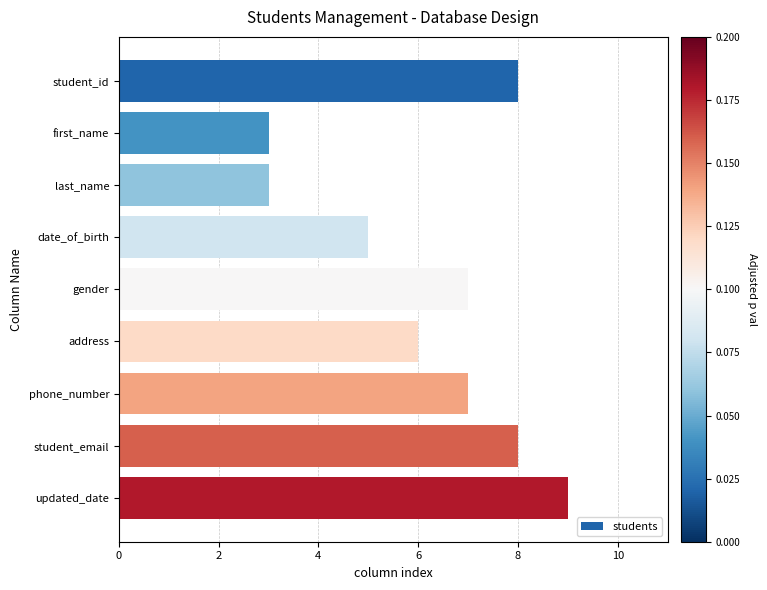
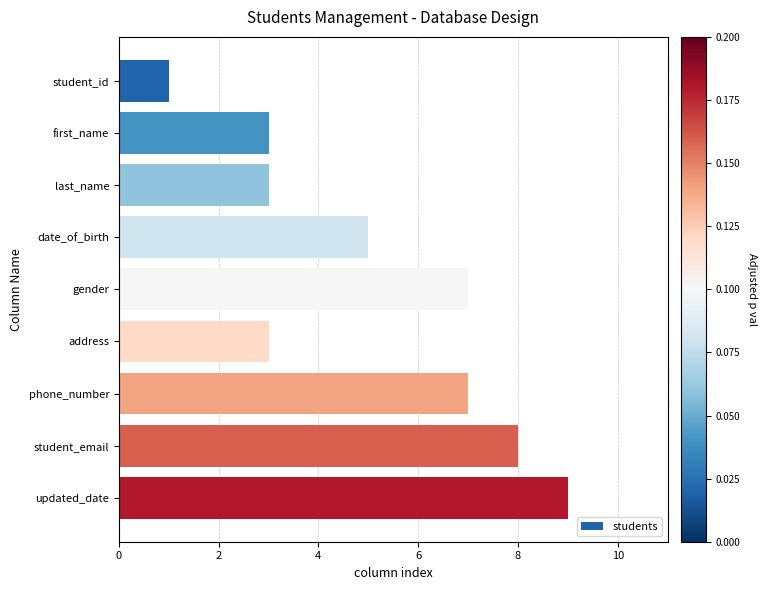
student_id: 8 -> 1
address: 6 -> 3
